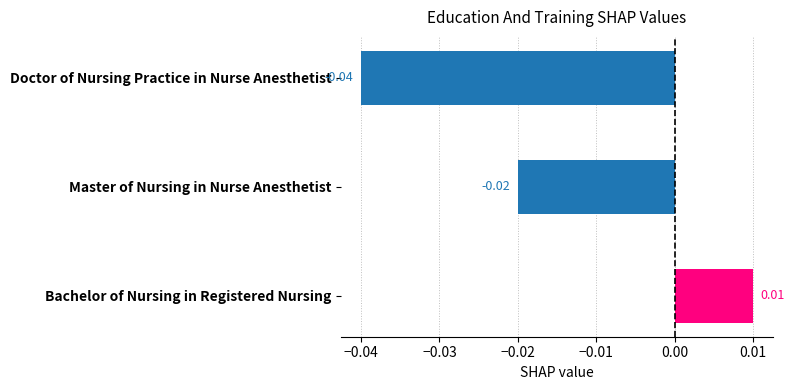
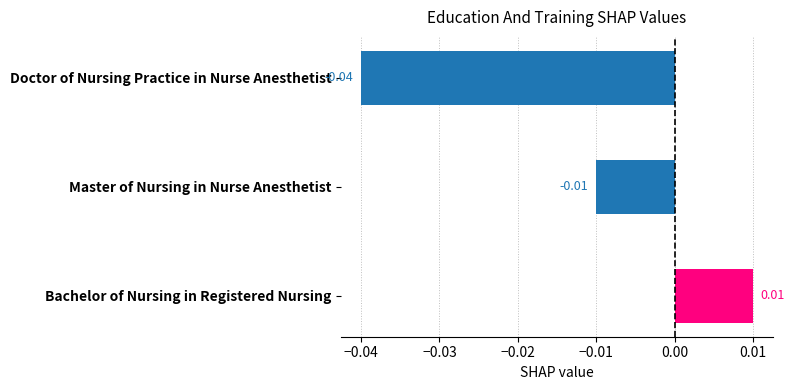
Master of Nursing in Nurse Anesthetist: -0.02 -> -0.01
